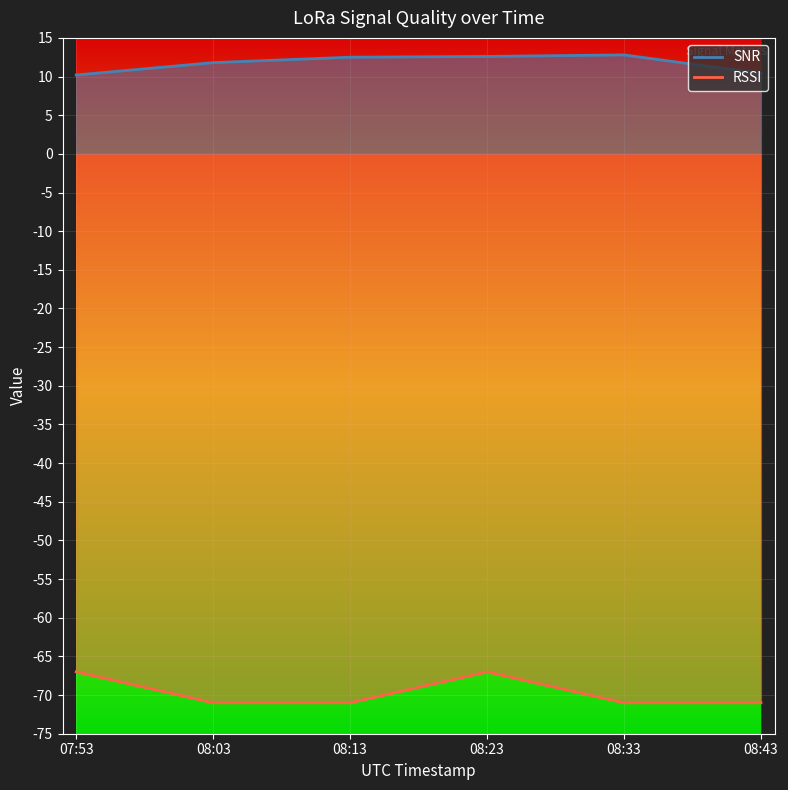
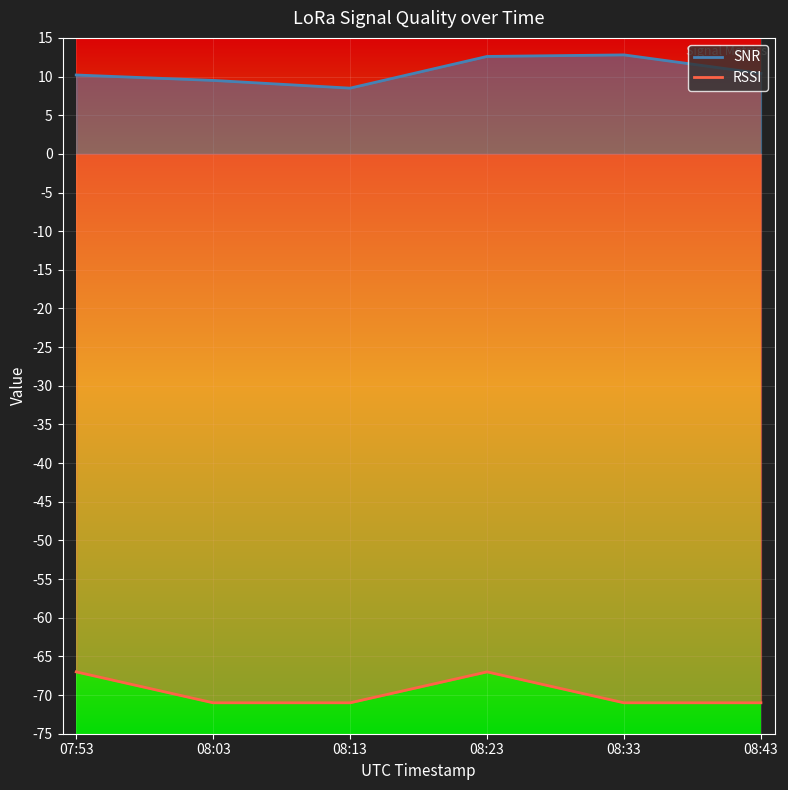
SNR, 08:03: 12 -> 10
SNR, 08:13: 13 -> 9
